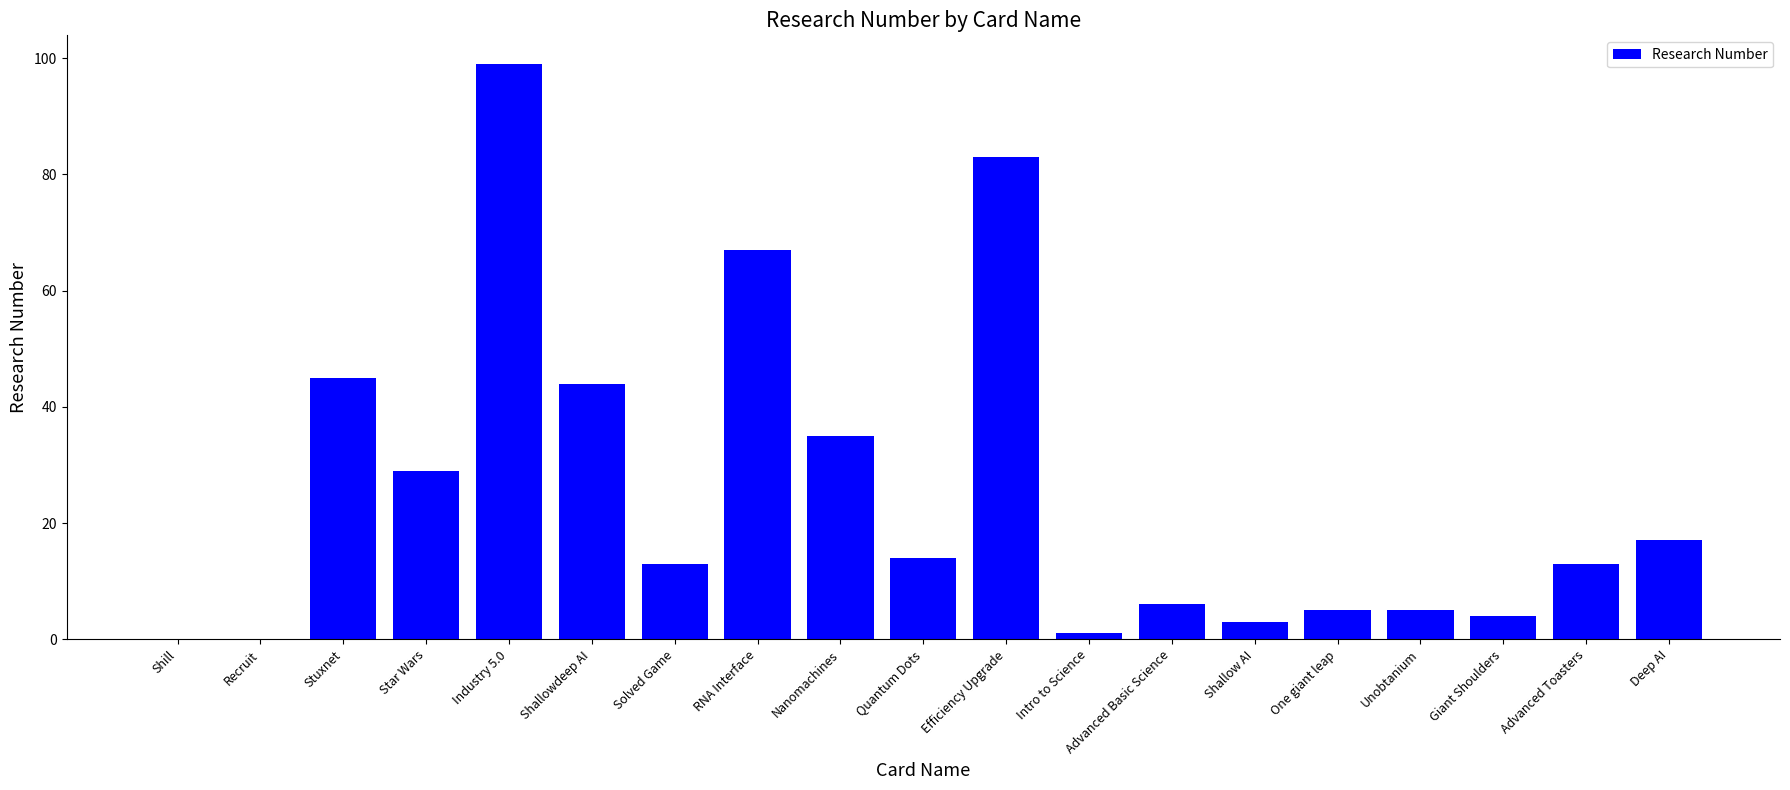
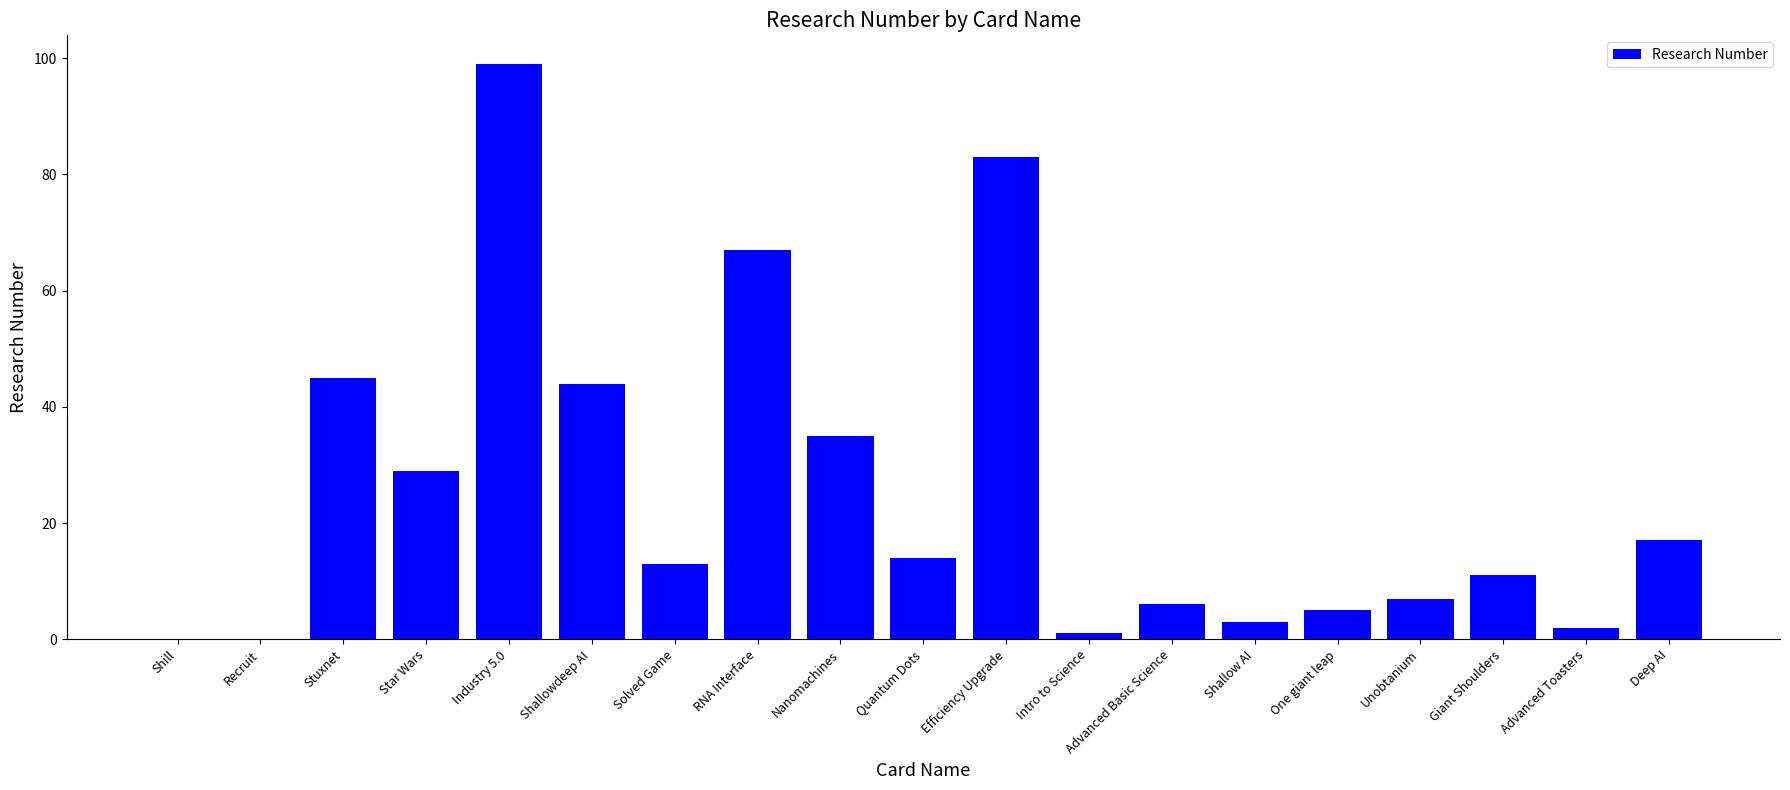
Unobtanium: 5 -> 7
Giant Shoulders: 4 -> 11
Advanced Toasters: 13 -> 2
